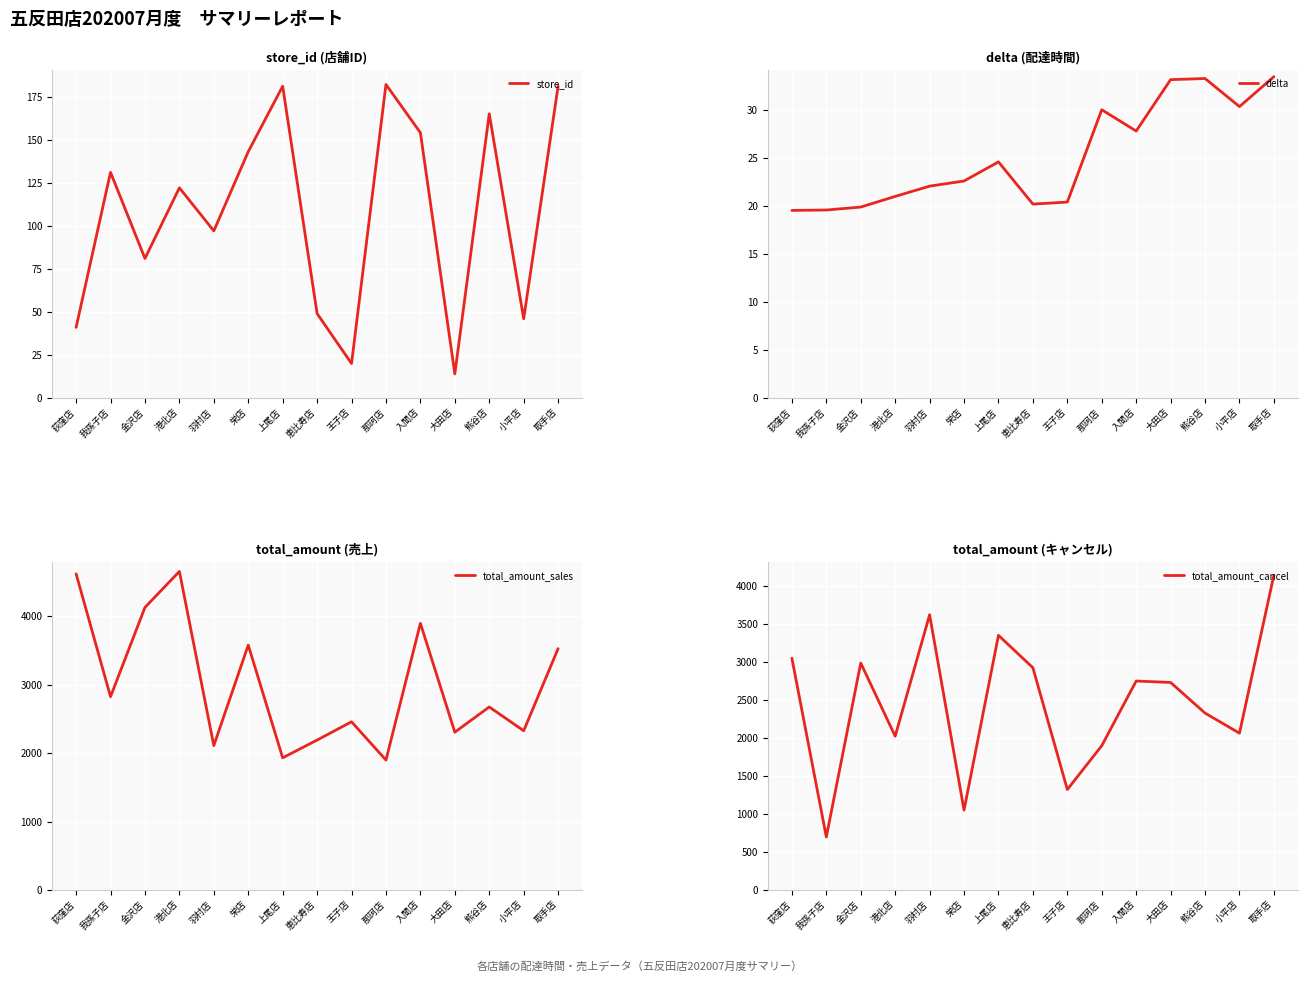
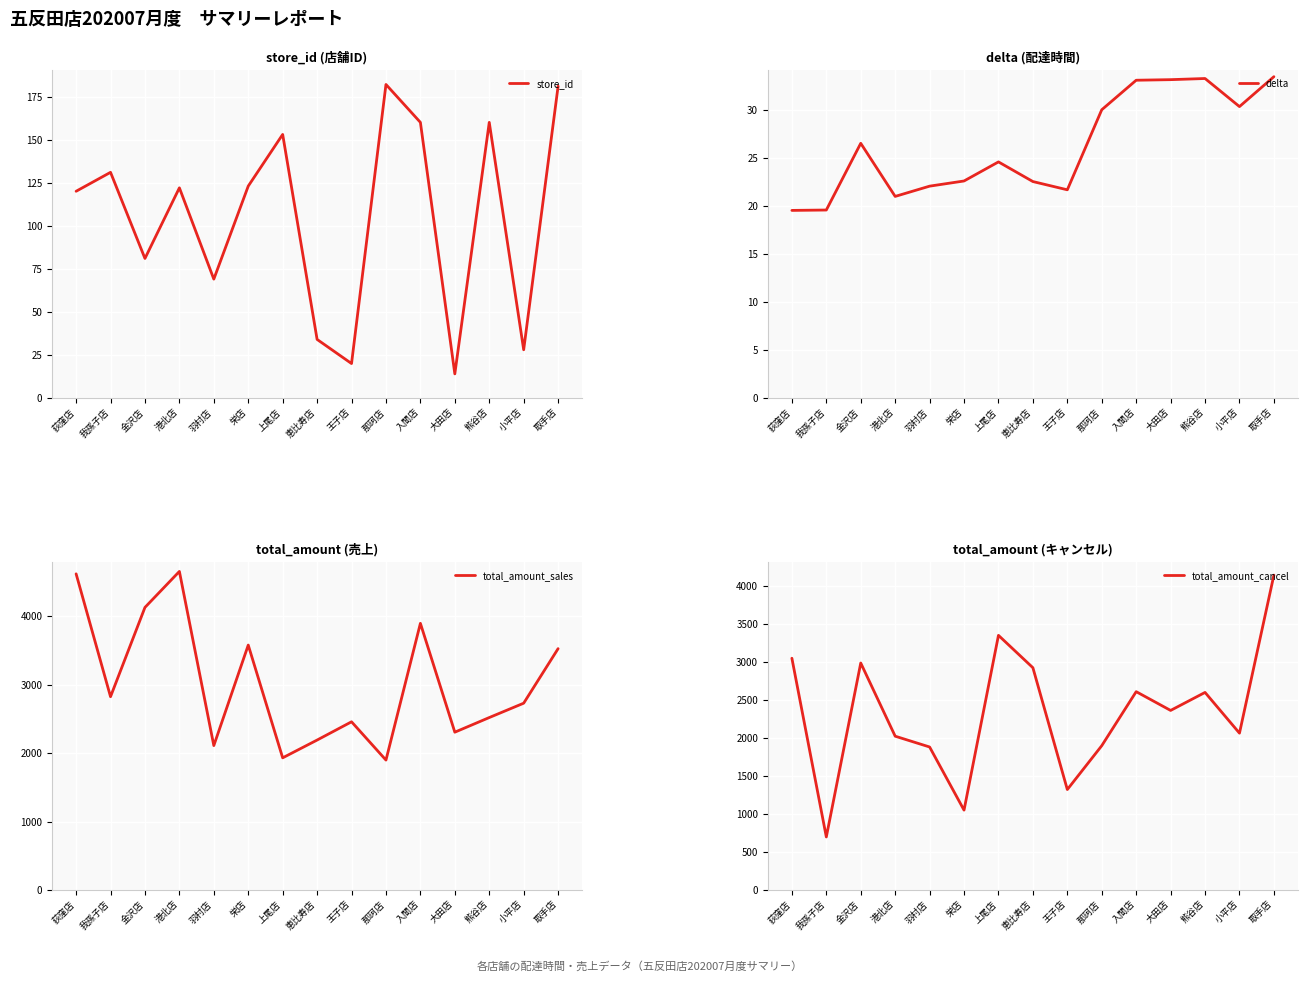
store_id (店舗ID), 荻窪店: 41 -> 120
store_id (店舗ID), 羽村店: 97 -> 69
store_id (店舗ID), 栄店: 143 -> 123
store_id (店舗ID), 上尾店: 181 -> 153
store_id (店舗ID), 恵比寿店: 49 -> 34
store_id (店舗ID), 入間店: 154 -> 160
store_id (店舗ID), 熊谷店: 165 -> 160
store_id (店舗ID), 小平店: 46 -> 28
delta (配達時間), 金沢店: 20 -> 27
delta (配達時間), 恵比寿店: 20 -> 23
delta (配達時間), 王子店: 20 -> 22
delta (配達時間), 入間店: 28 -> 33
total_amount (売上), 熊谷店: 2700 -> 2500
total_amount (売上), 小平店: 2300 -> 2700
total_amount (キャンセル), 羽村店: 3600 -> 1900
total_amount (キャンセル), 入間店: 2800 -> 2600
total_amount (キャンセル), 大田店: 2700 -> 2400
total_amount (キャンセル), 熊谷店: 2300 -> 2600
